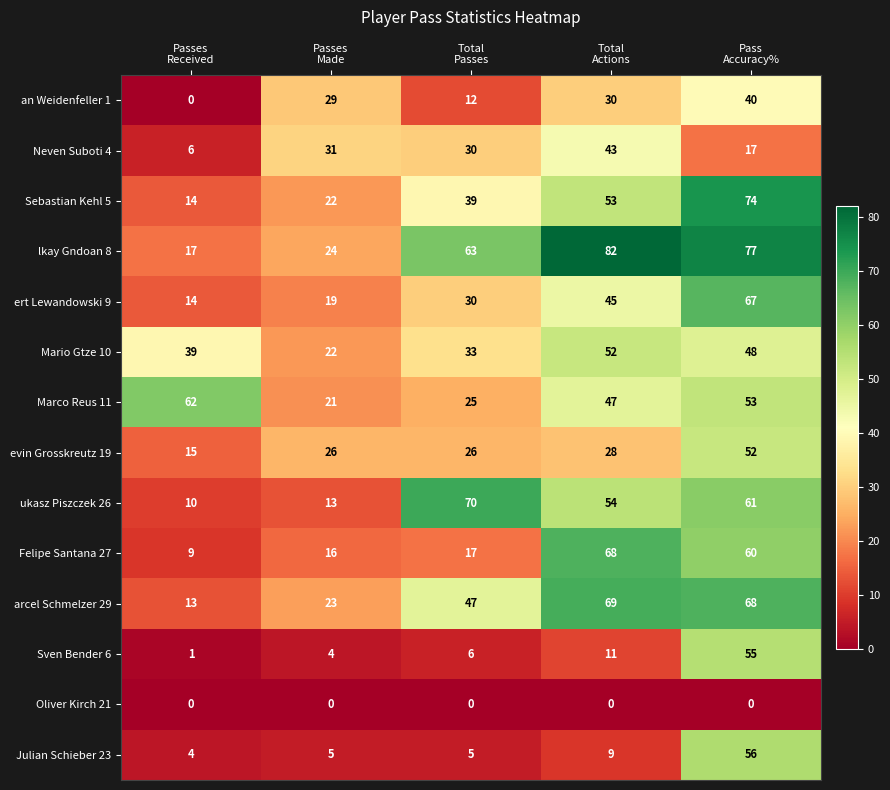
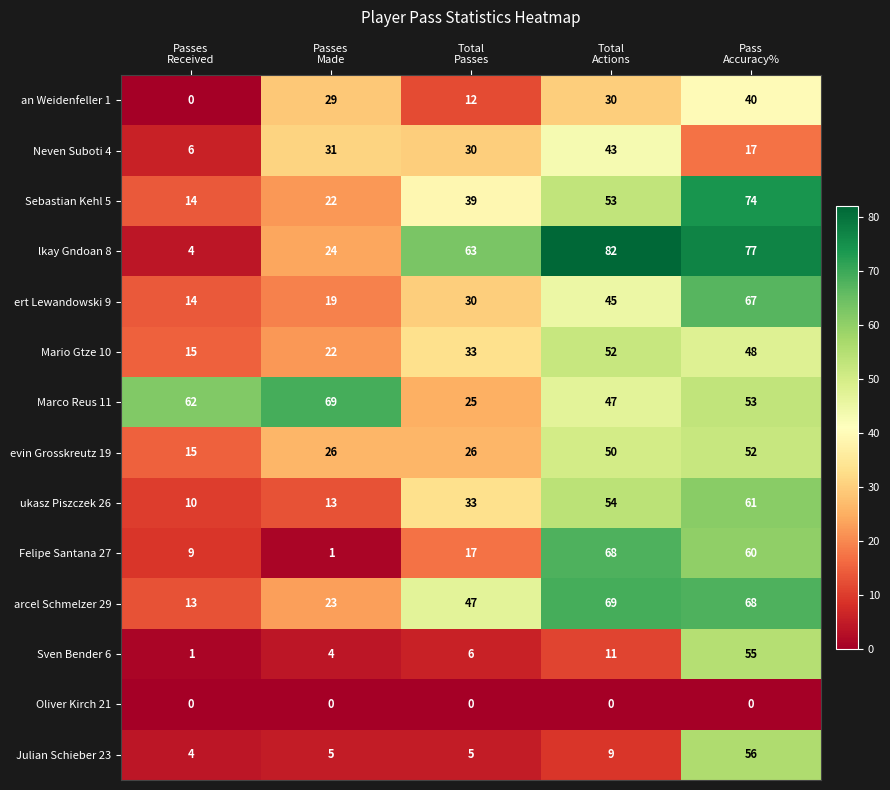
lkay Gndoan 8, Passes Received: 17 -> 4
Mario Gtze 10, Passes Received: 39 -> 15
Marco Reus 11, Passes Made: 21 -> 69
evin Grosskreutz 19, Total Actions: 28 -> 50
ukasz Piszczek 26, Total Passes: 70 -> 33
Felipe Santana 27, Passes Made: 16 -> 1
